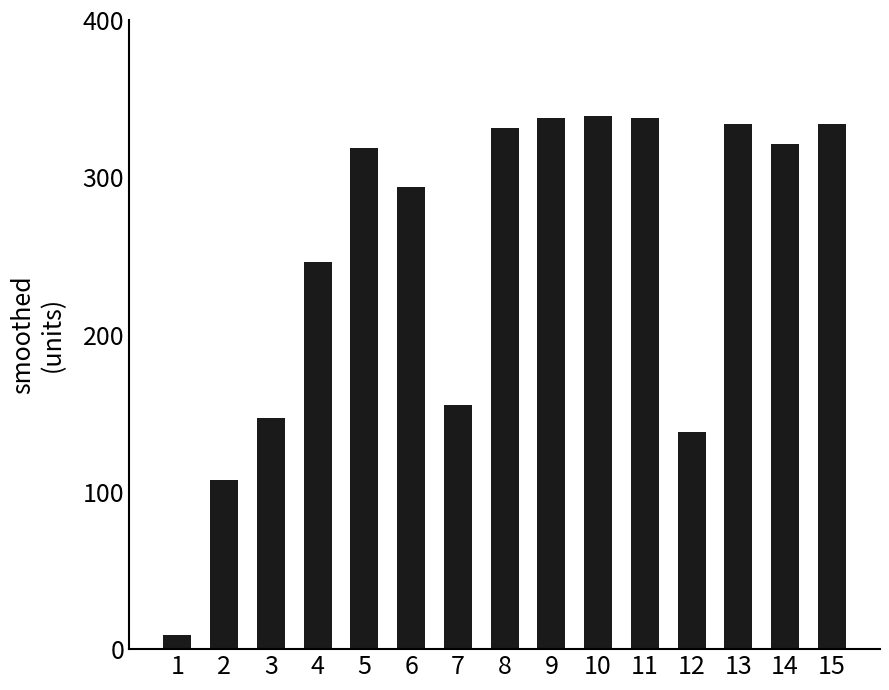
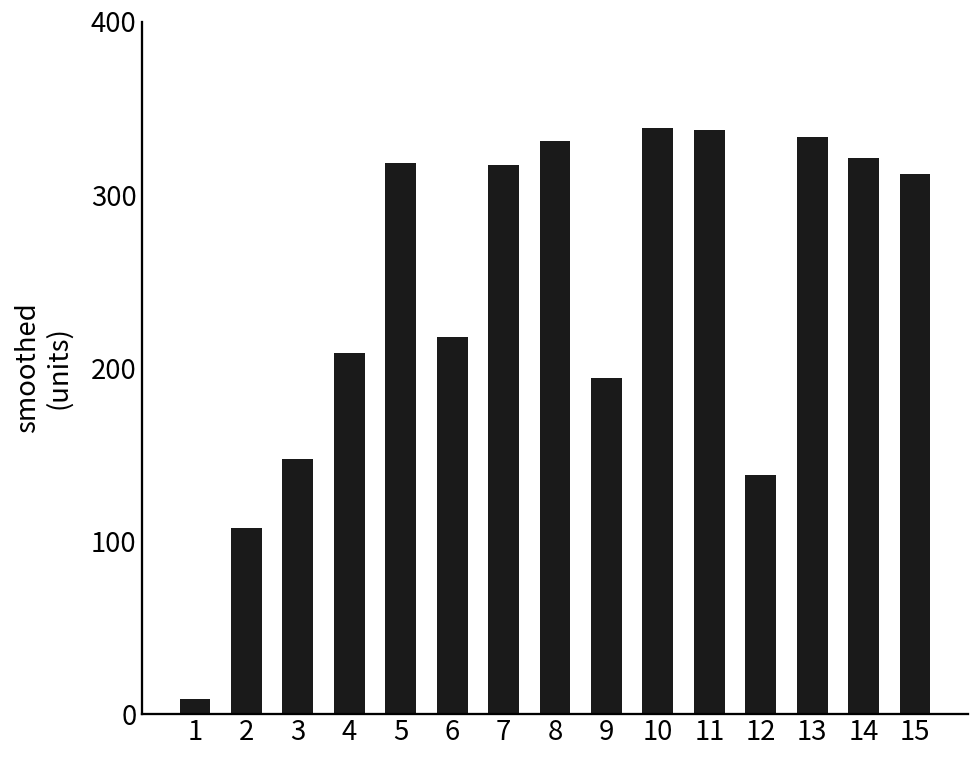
4: 246 -> 209
6: 294 -> 218
7: 155 -> 318
9: 338 -> 194
15: 334 -> 312
